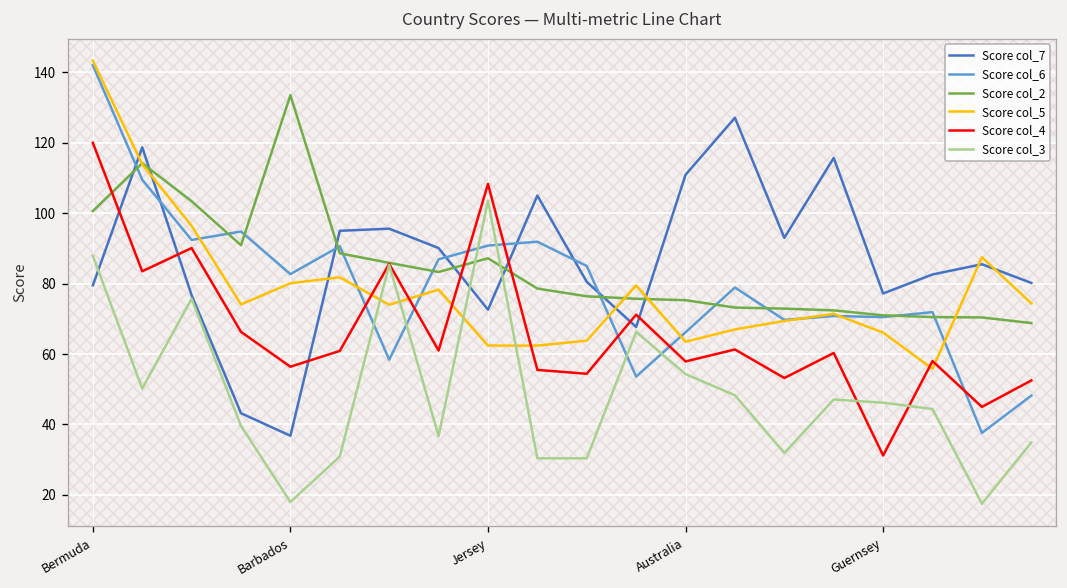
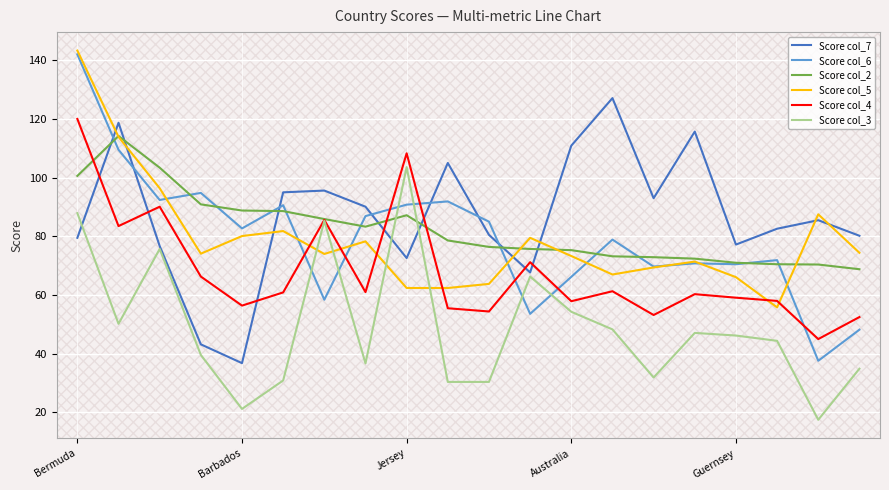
Score col_2, Barbados: 134 -> 89
Score col_3, Barbados: 18 -> 21
Score col_5, Australia: 64 -> 73
Score col_4, Guernsey: 31 -> 59
